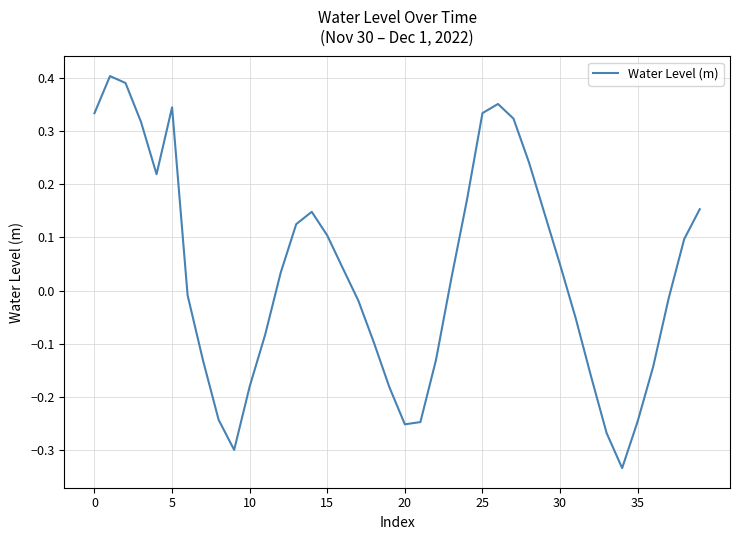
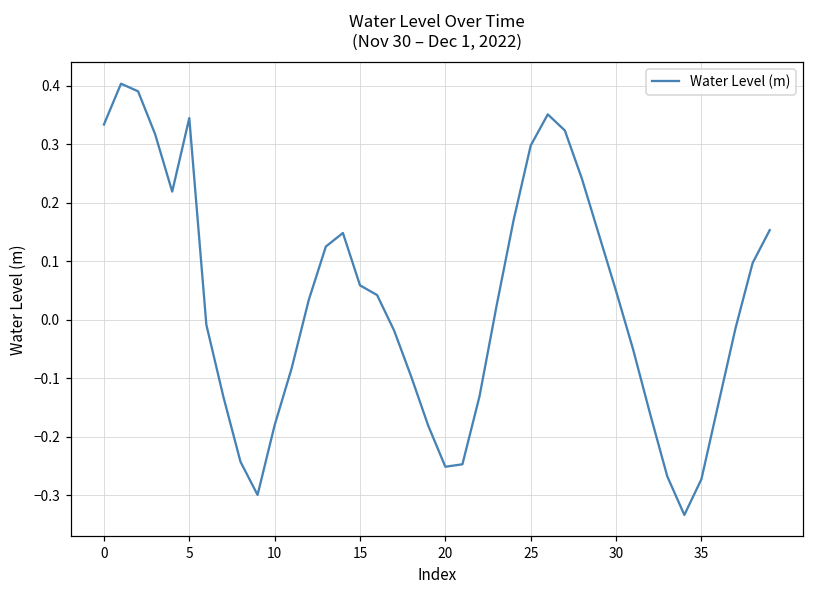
15: 0.10 -> 0.06
25: 0.33 -> 0.30
35: -0.25 -> -0.27
